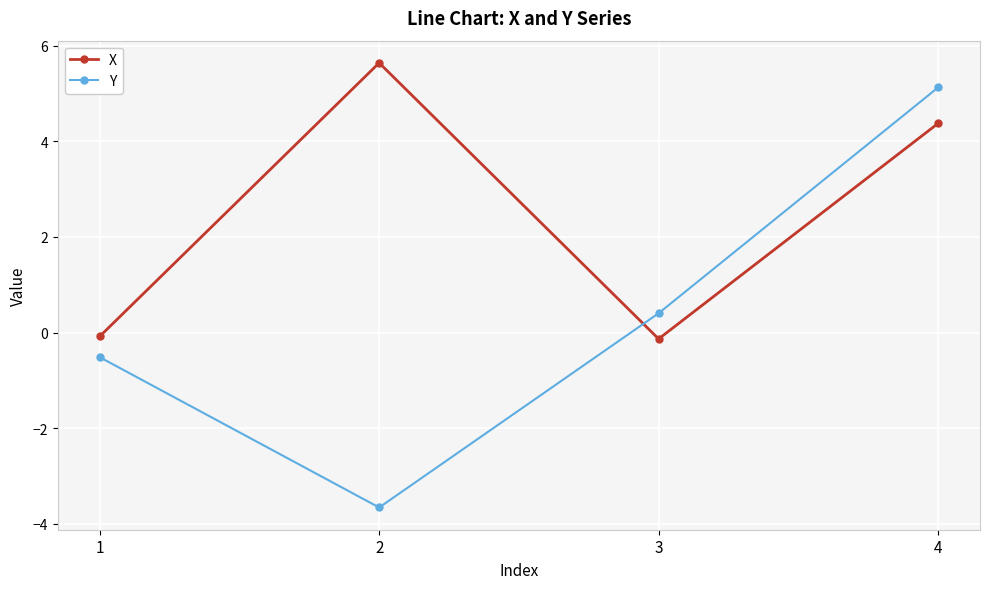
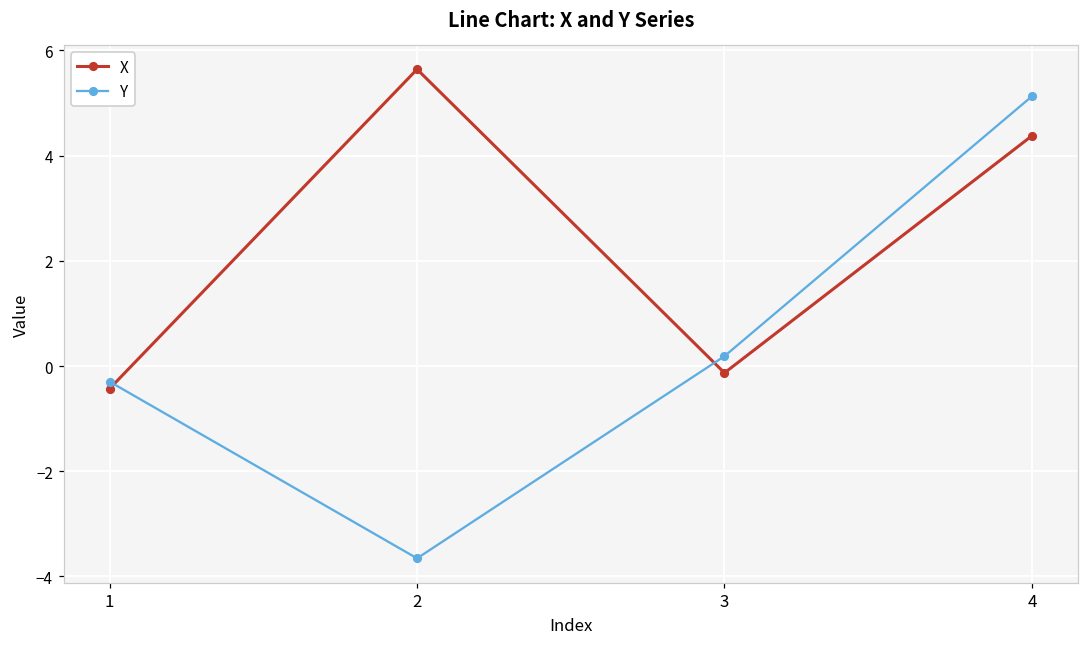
X, 1: -0.1 -> -0.4
Y, 1: -0.5 -> -0.3
Y, 3: 0.4 -> 0.2
